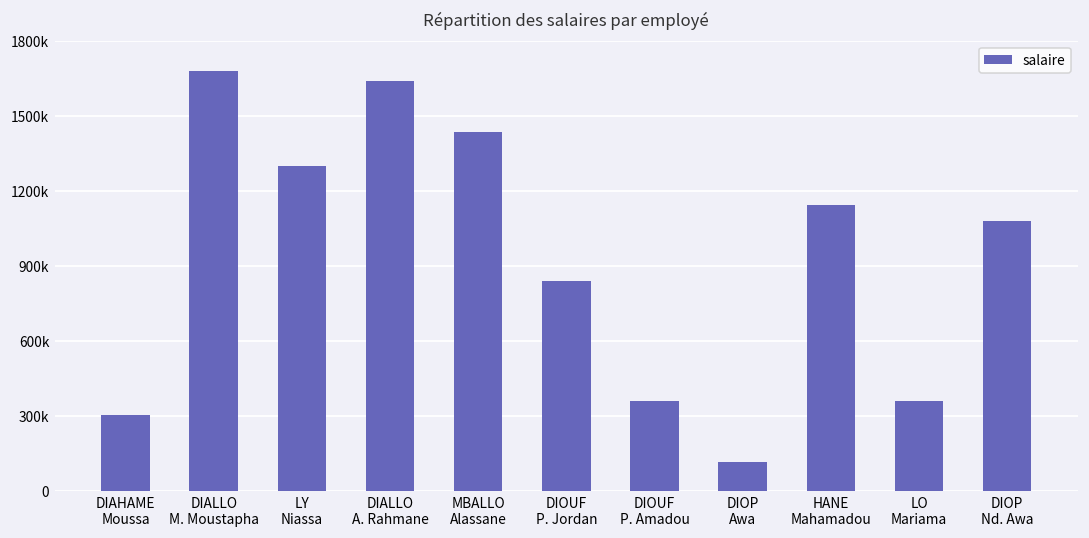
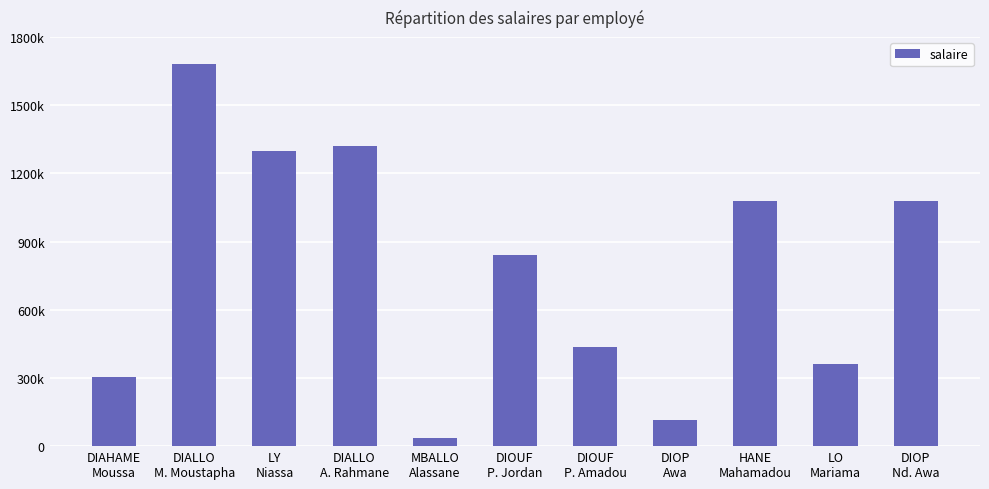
DIALLO A. Rahmane: 1640000 -> 1320000
MBALLO Alassane: 1440000 -> 40000
DIOUF P. Amadou: 360000 -> 440000
HANE Mahamadou: 1140000 -> 1080000
